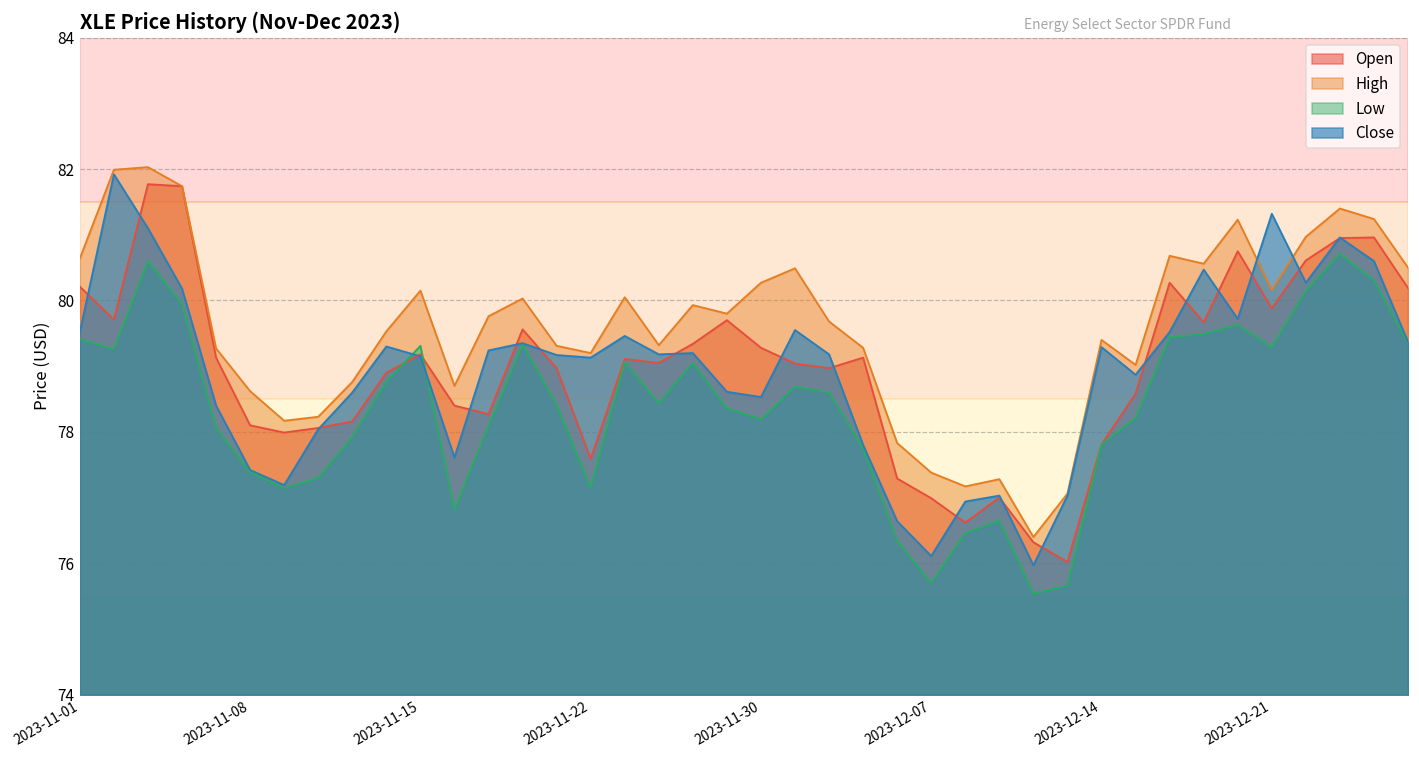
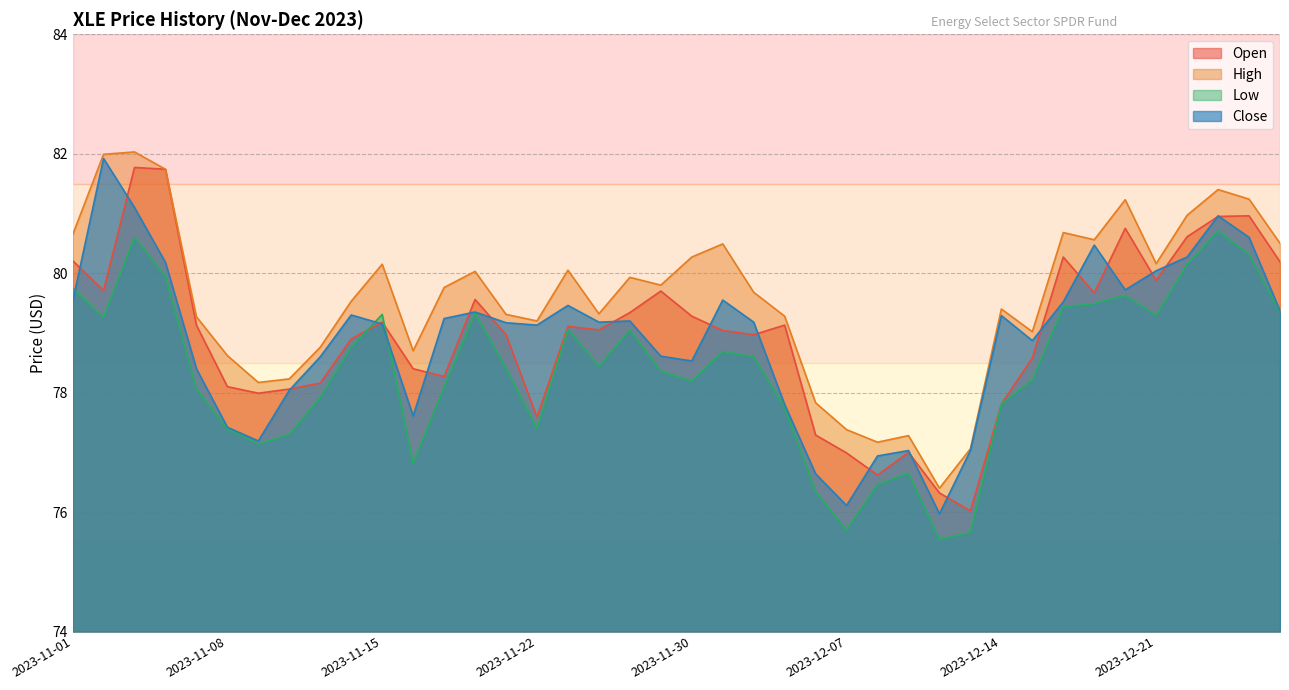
Low, 2023-11-01: 79.4 -> 79.8
Low, 2023-11-22: 77.2 -> 77.4
Close, 2023-12-21: 81.3 -> 80.0
